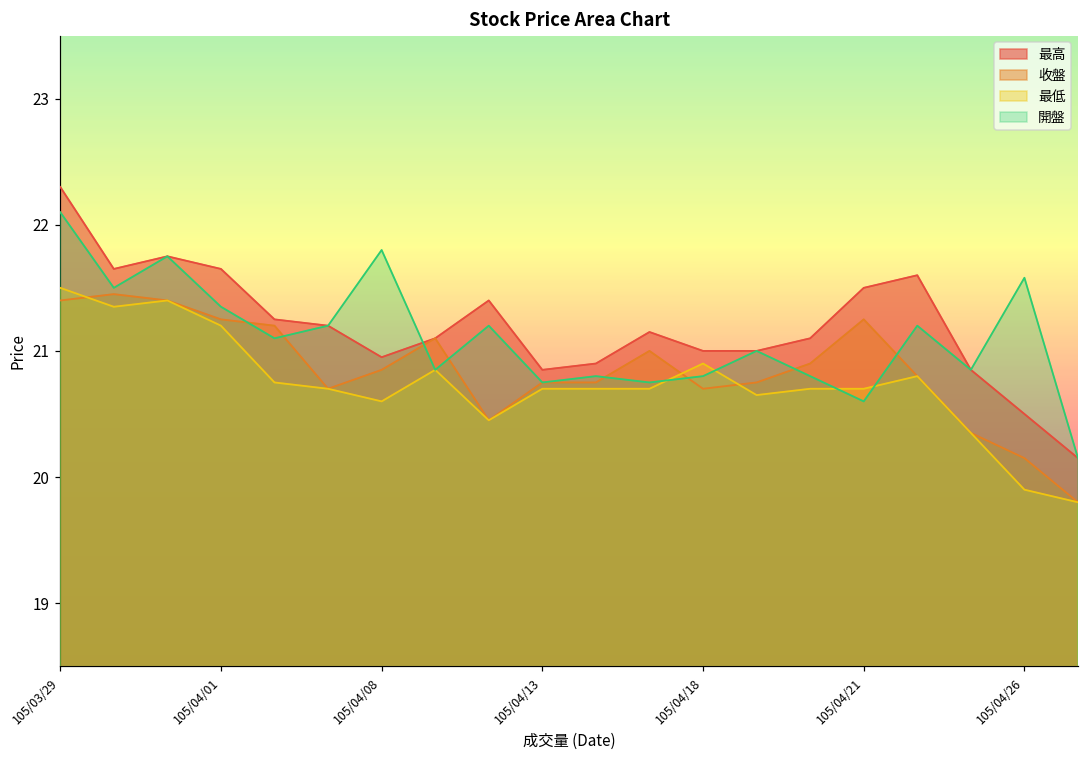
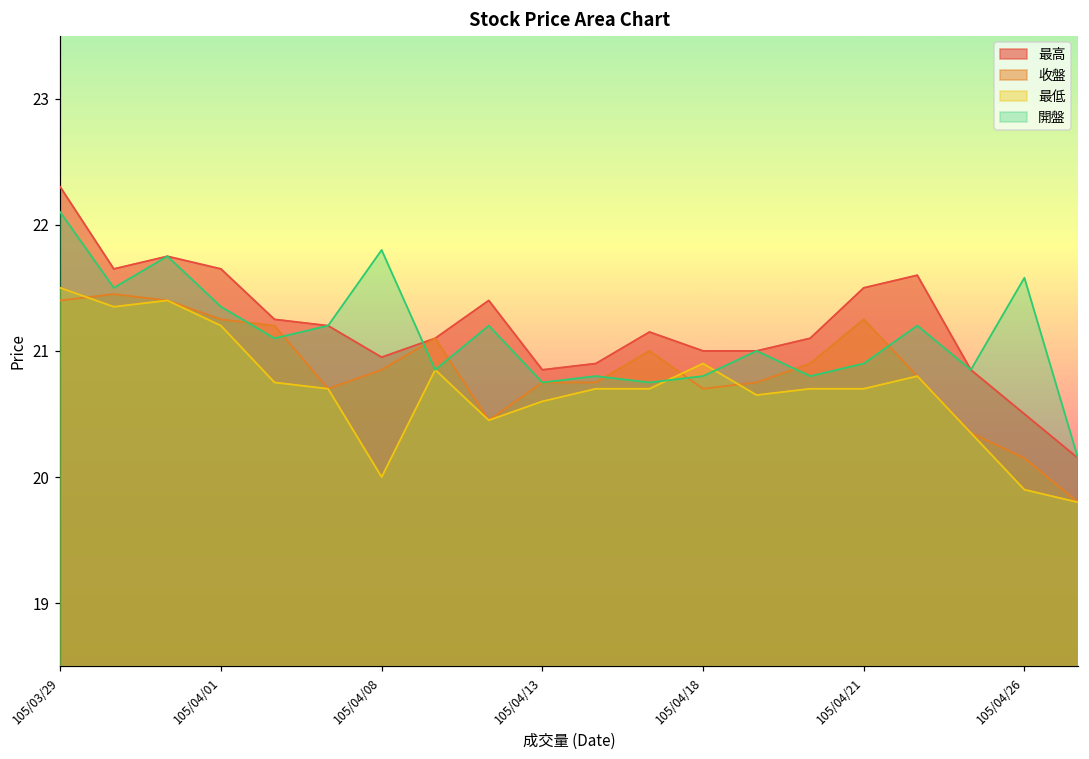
最低, 105/04/08: 20.6 -> 20.0
最低, 105/04/13: 20.7 -> 20.6
開盤, 105/04/21: 20.6 -> 20.9
